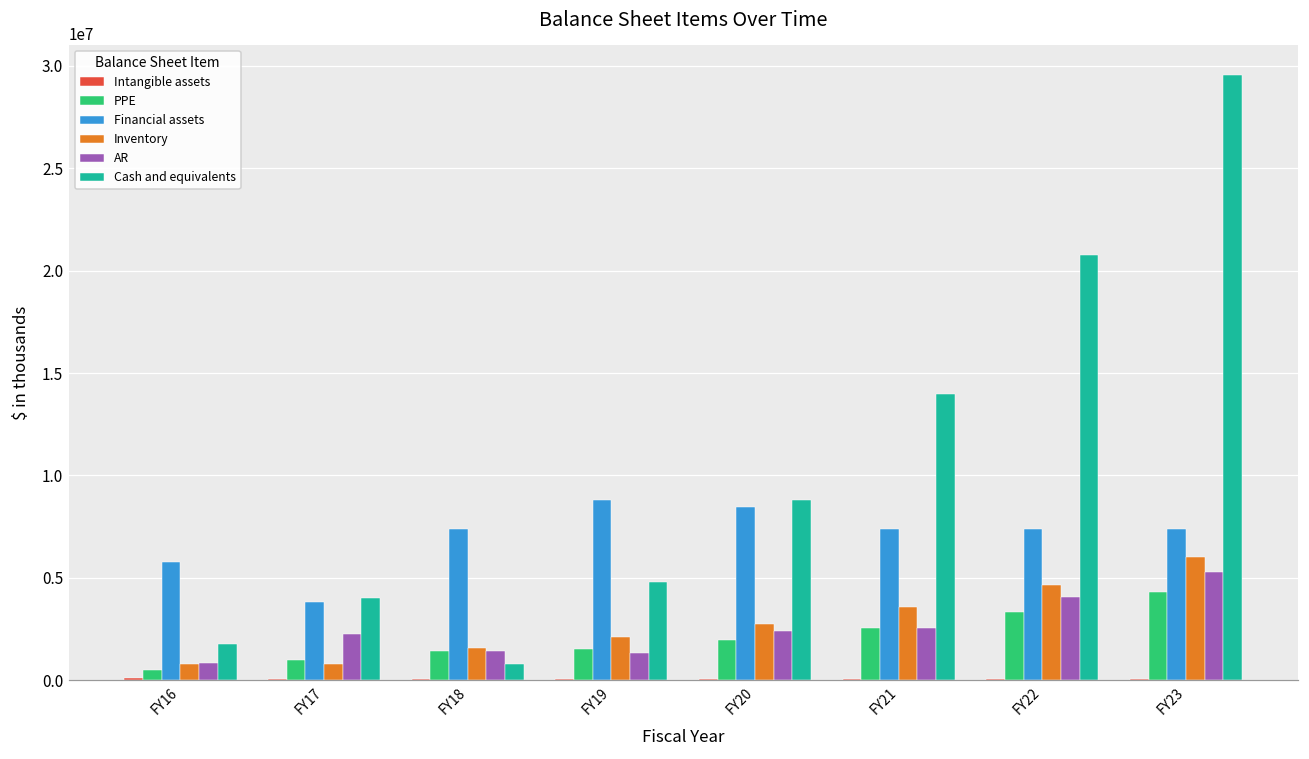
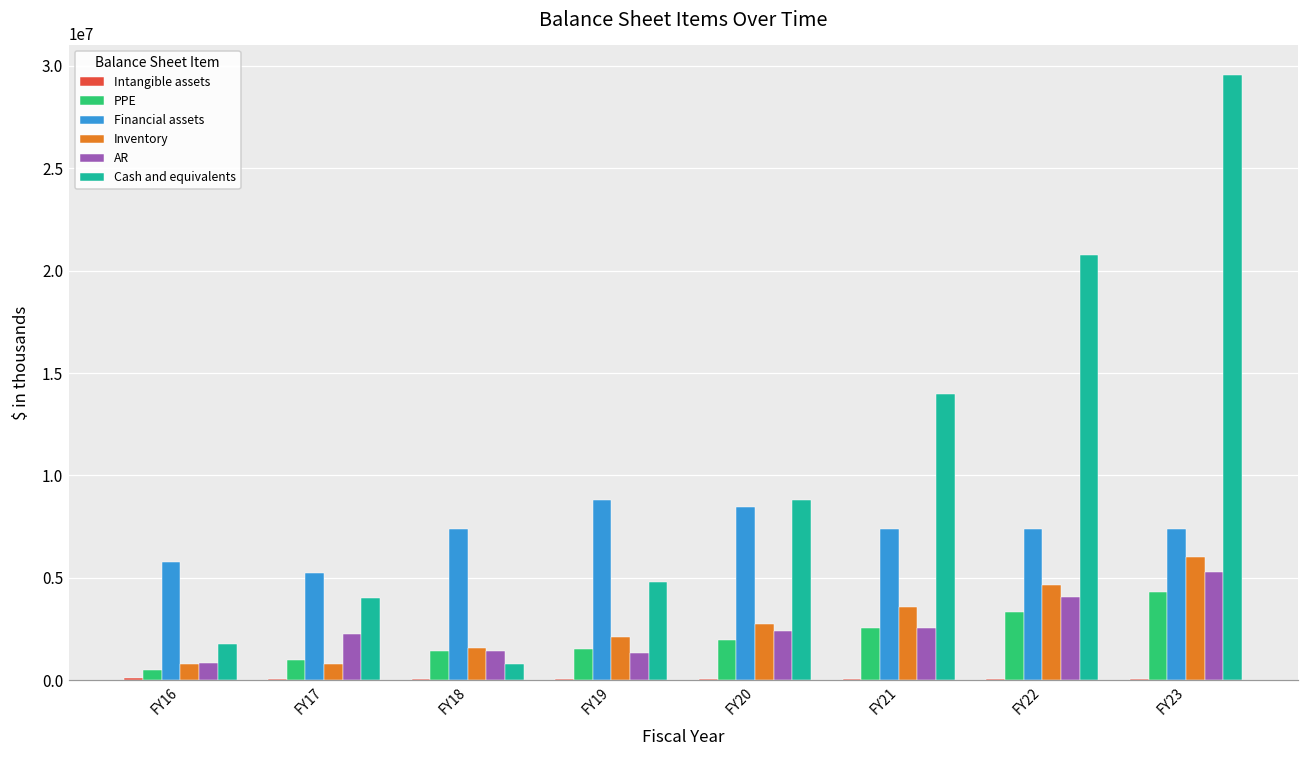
Financial assets, FY17: 3800000 -> 5200000
